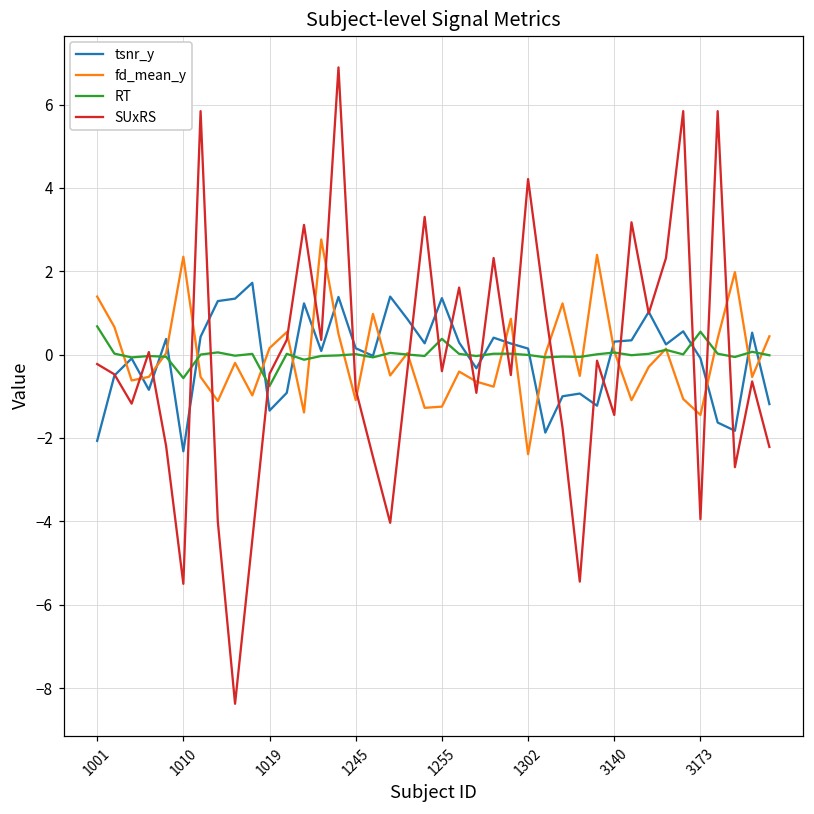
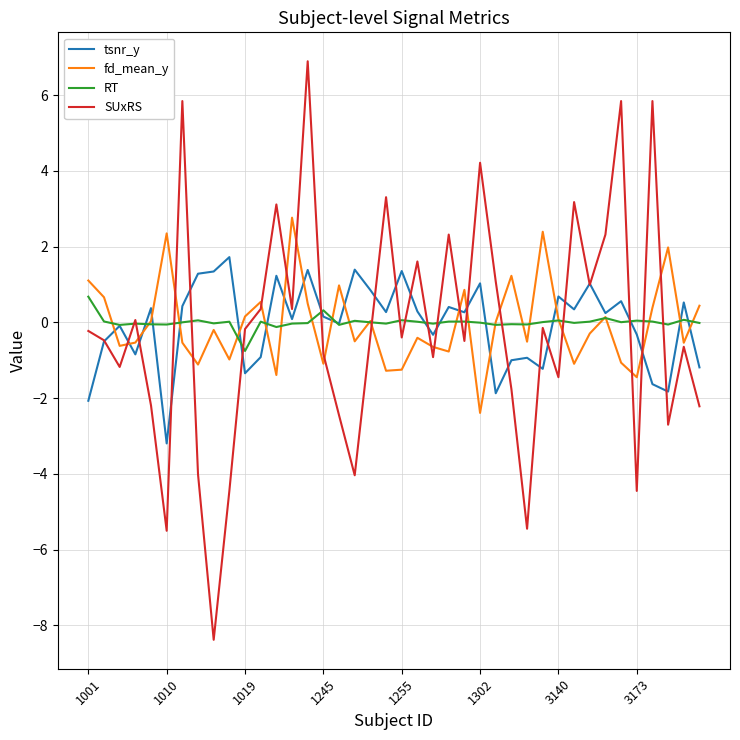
fd_mean_y, 1001: 1.4 -> 1.1
tsnr_y, 1010: -2.3 -> -3.2
RT, 1010: -0.6 -> -0.1
SUxRS, 1019: -0.5 -> -0.2
RT, 1245: 0.0 -> 0.3
RT, 1255: 0.4 -> 0.1
tsnr_y, 1302: 0.1 -> 1.0
tsnr_y, 3140: 0.3 -> 0.7
tsnr_y, 3173: -0.1 -> -0.3
RT, 3173: 0.5 -> 0.0
SUxRS, 3173: -3.9 -> -4.4
